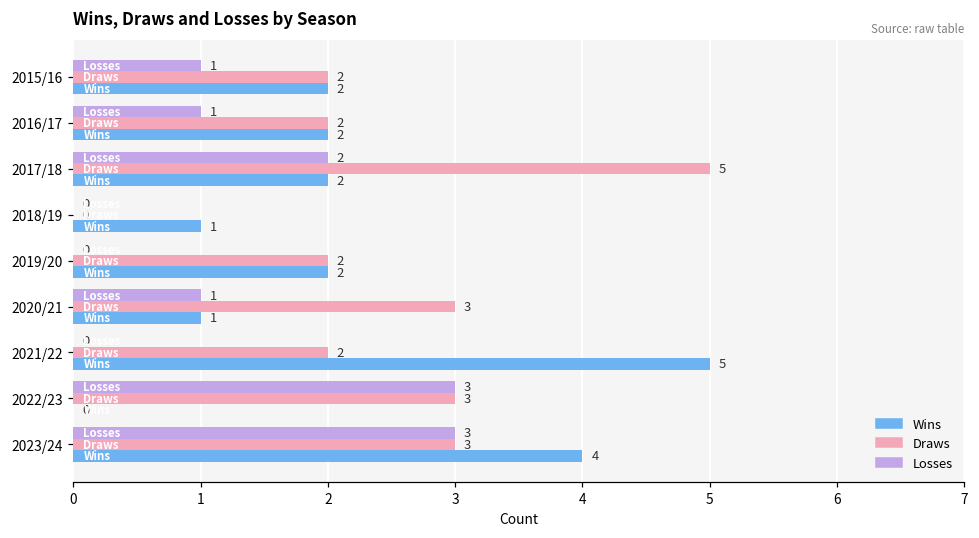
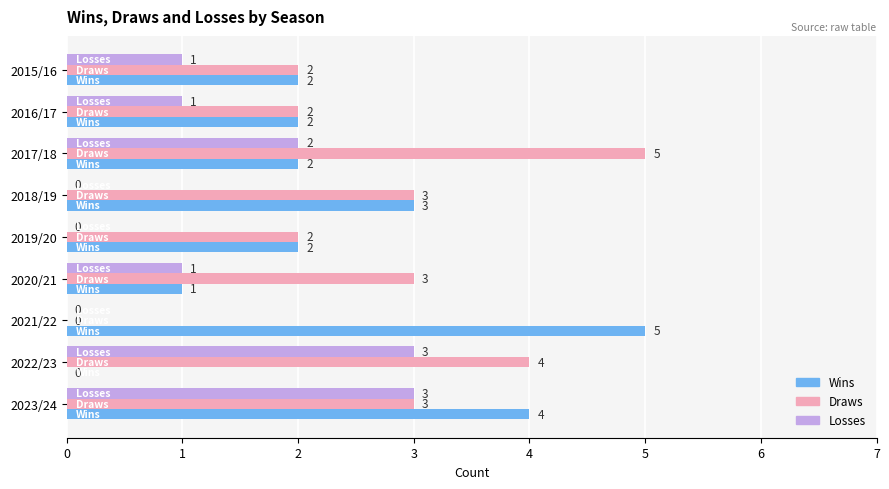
Draws, 2018/19: 0 -> 3
Wins, 2018/19: 1 -> 3
Draws, 2021/22: 2 -> 0
Draws, 2022/23: 3 -> 4
